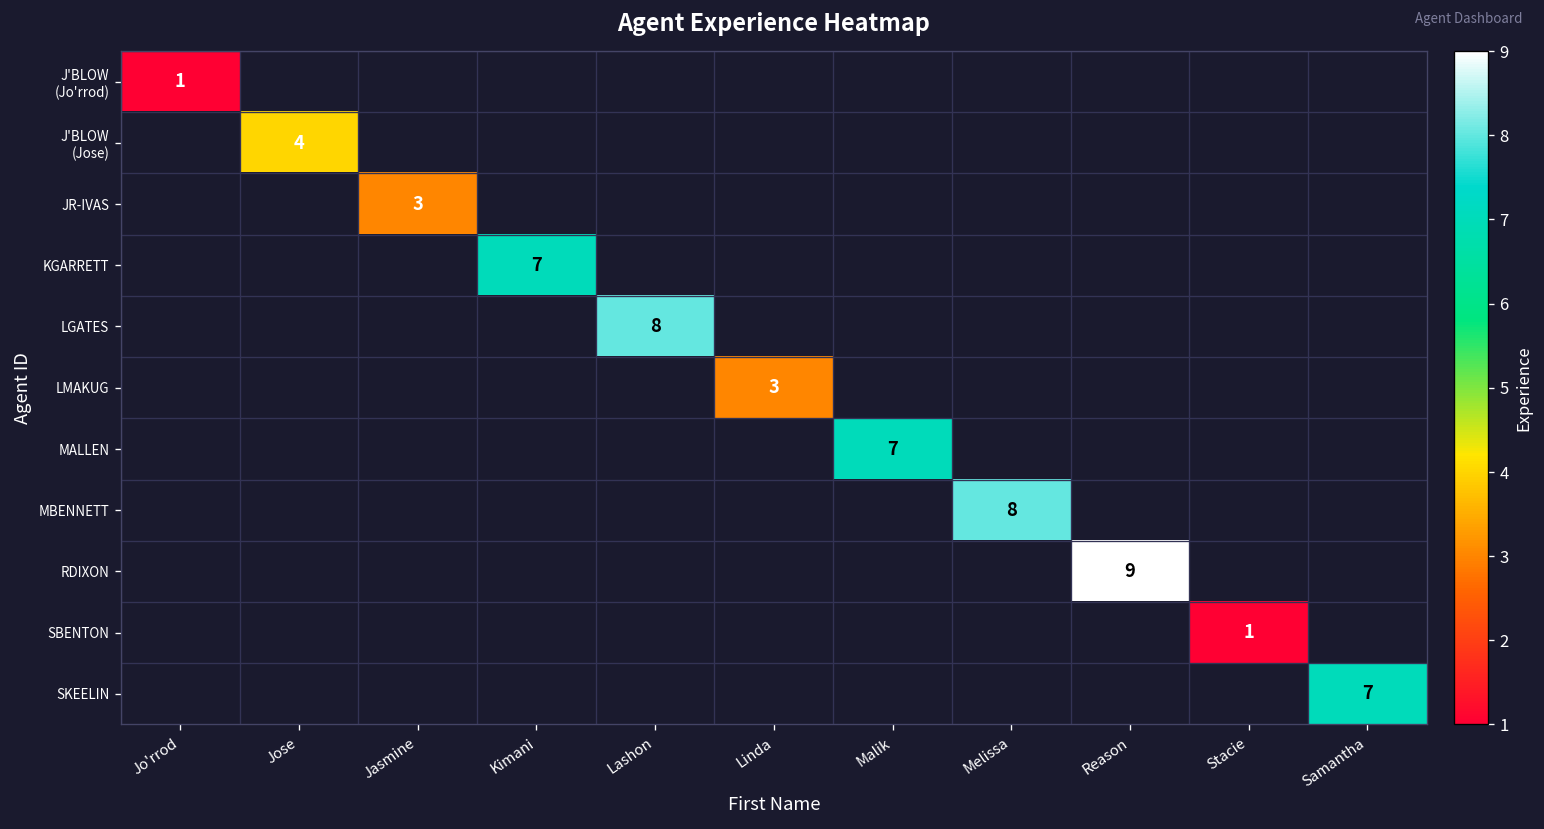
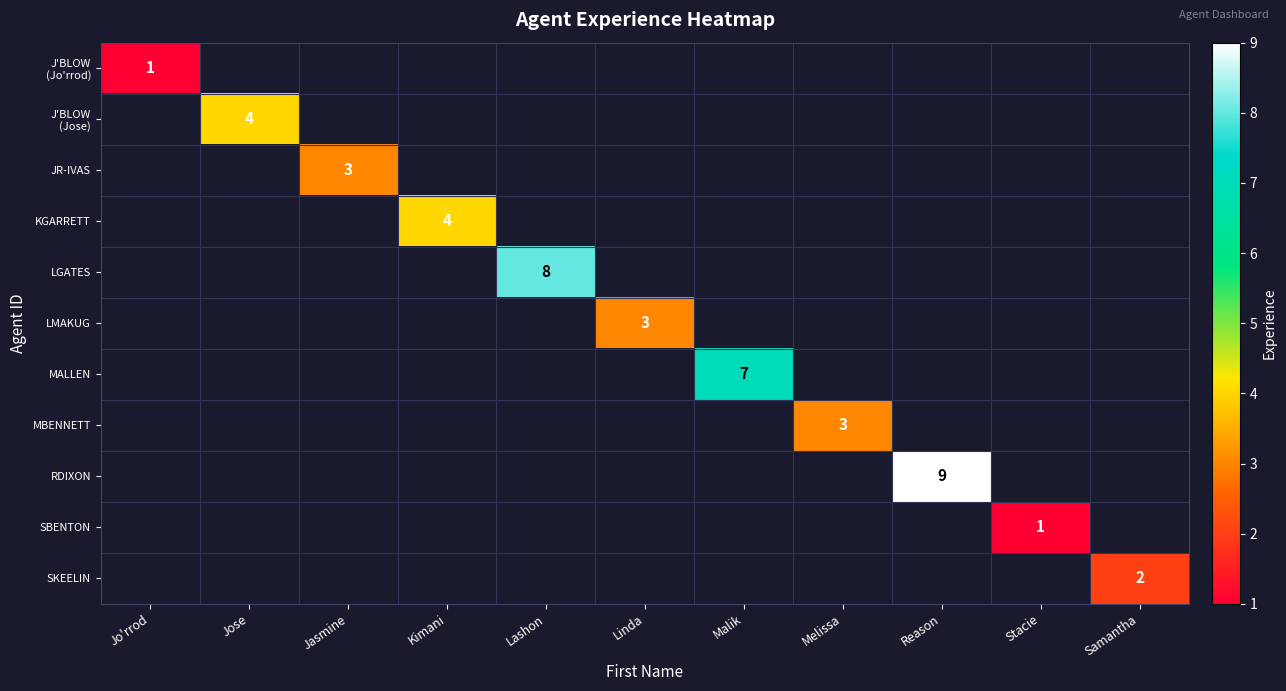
KGARRETT, Kimani: 7 -> 4
MBENNETT, Melissa: 8 -> 3
SKEELIN, Samantha: 7 -> 2
